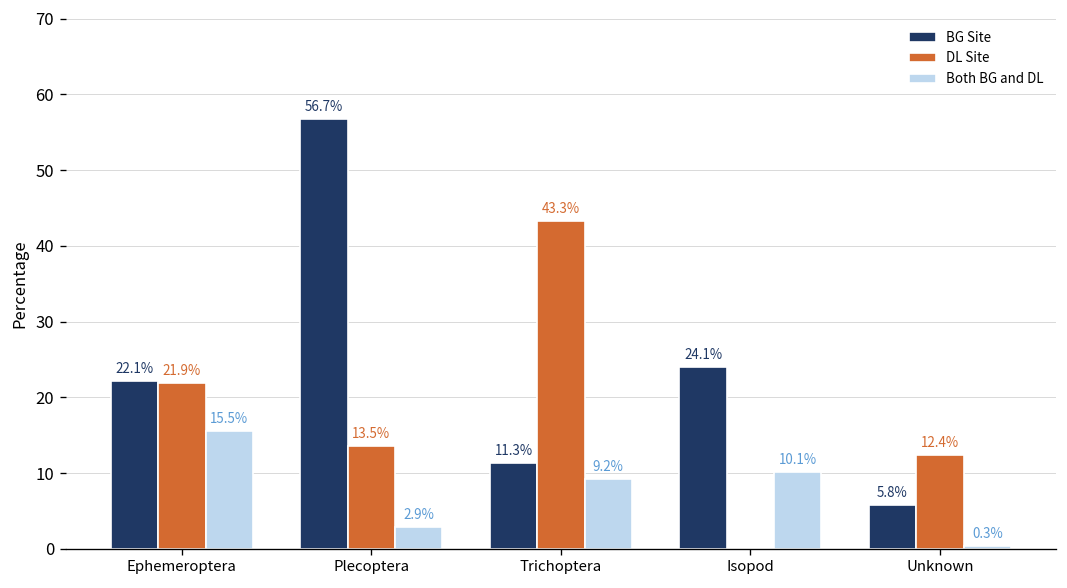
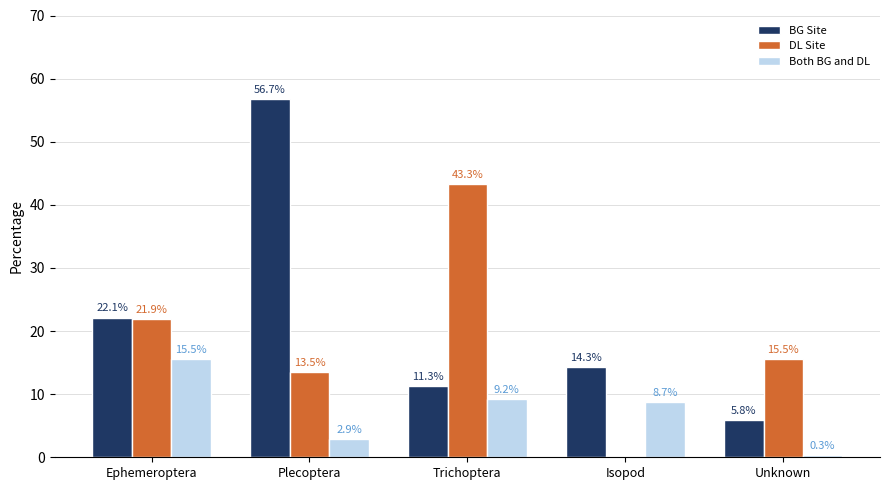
BG Site, Isopod: 24.1% -> 14.3%
Both BG and DL, Isopod: 10.1% -> 8.7%
DL Site, Unknown: 12.4% -> 15.5%
